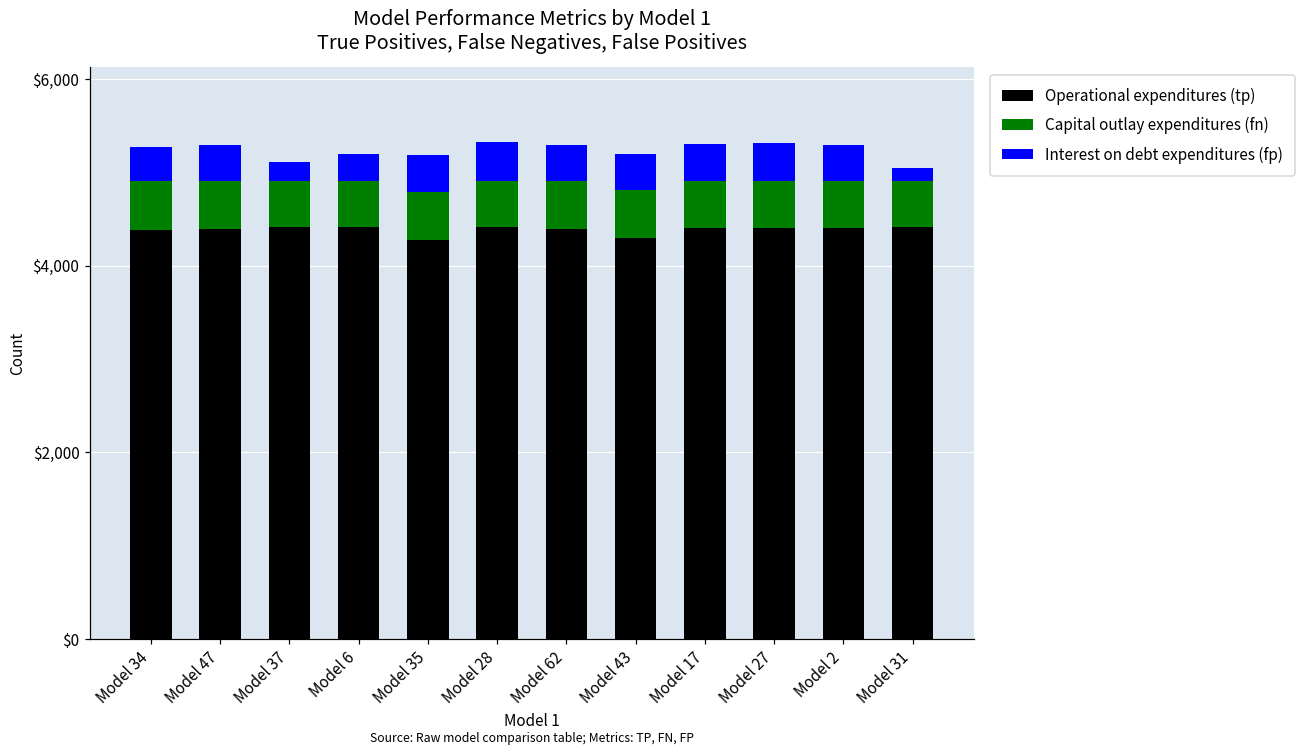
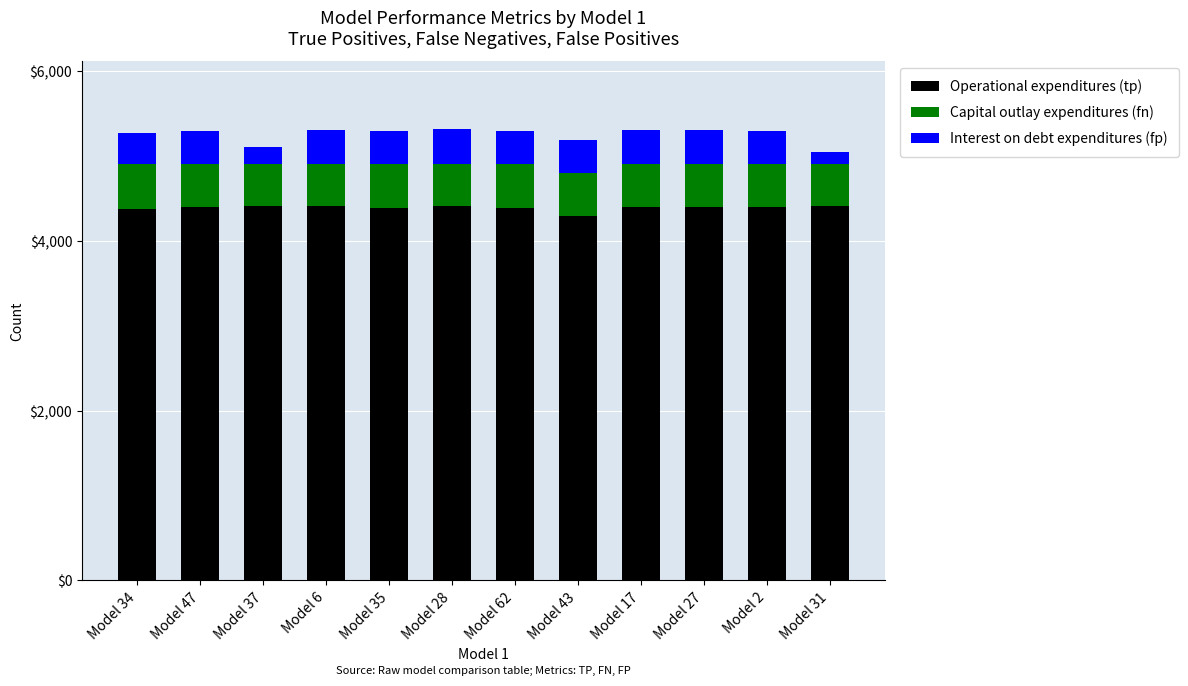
Interest on debt expenditures (fp), Model 6: $300 -> $400
Operational expenditures (tp), Model 35: $4,300 -> $4,400
